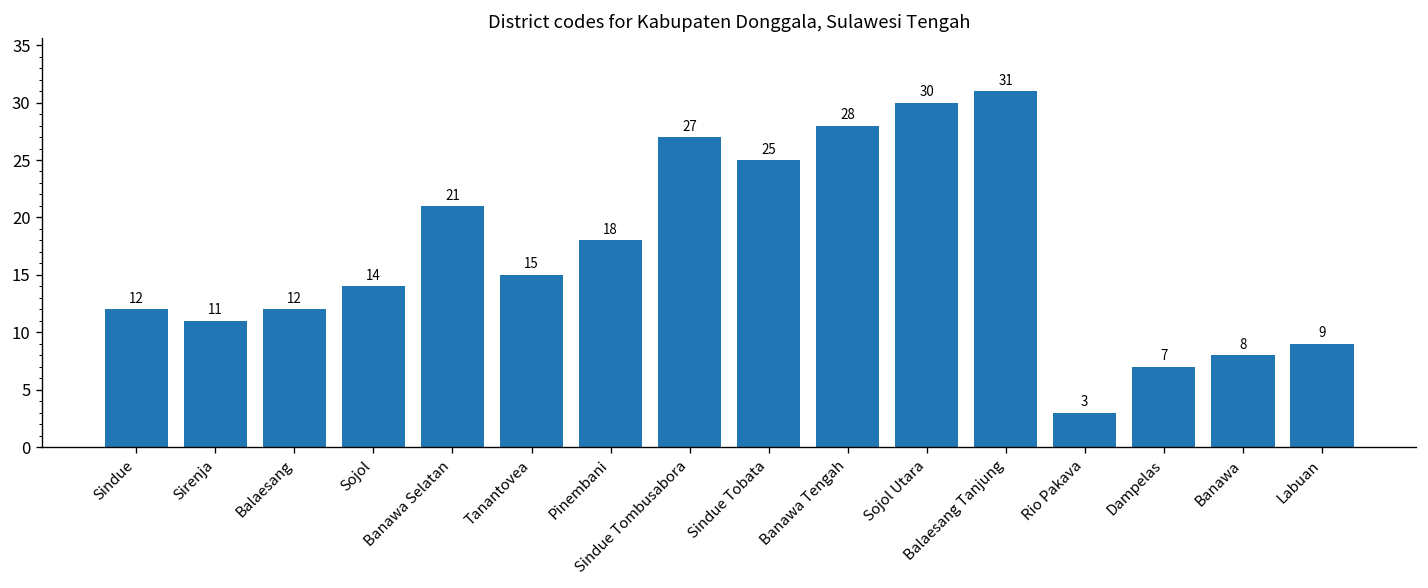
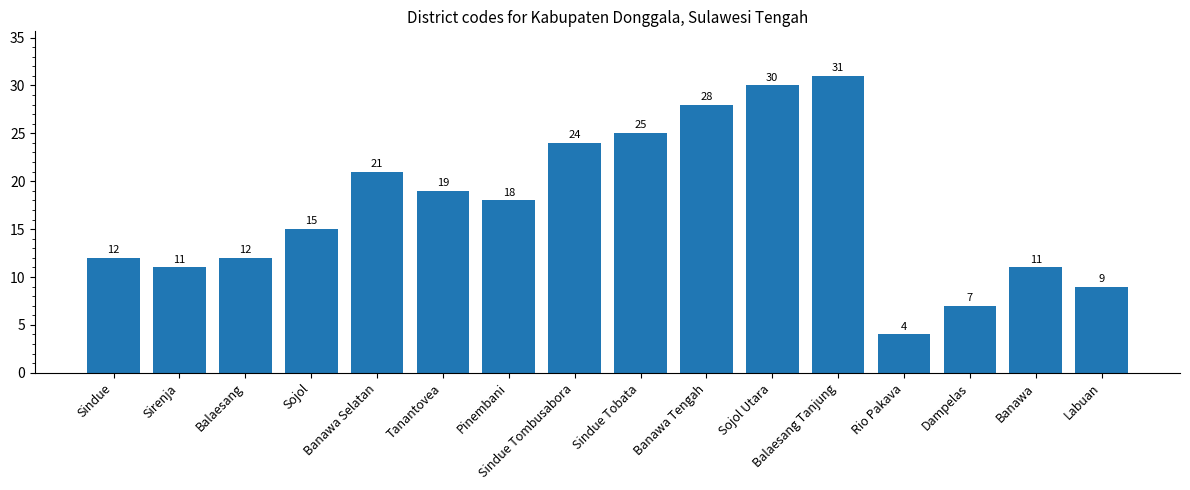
Sojol: 14 -> 15
Tanantovea: 15 -> 19
Sindue Tombusabora: 27 -> 24
Rio Pakava: 3 -> 4
Banawa: 8 -> 11
